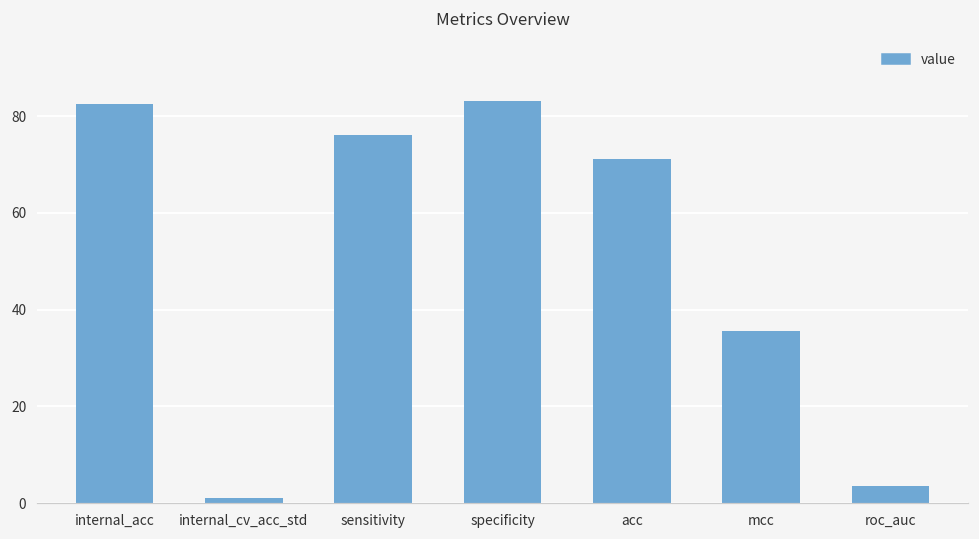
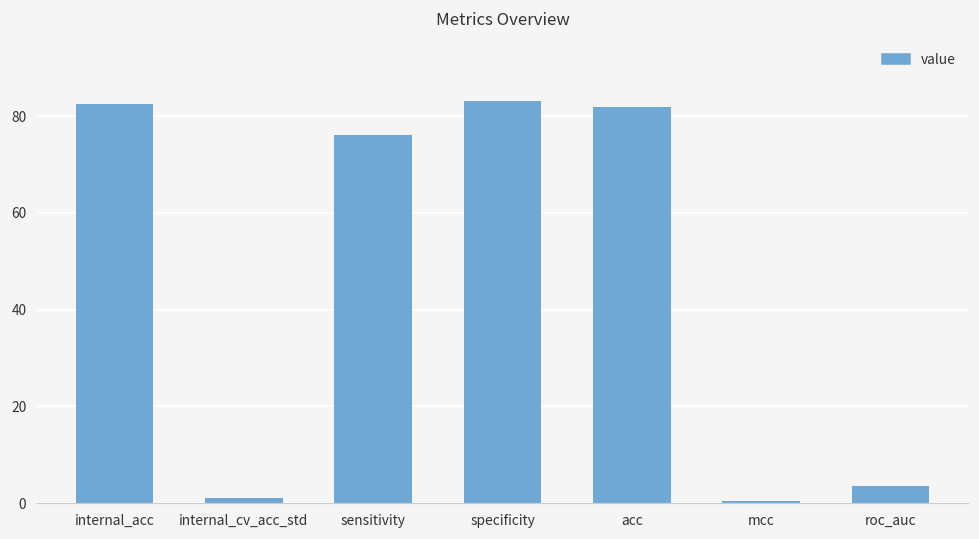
acc: 71 -> 82
mcc: 36 -> 1
